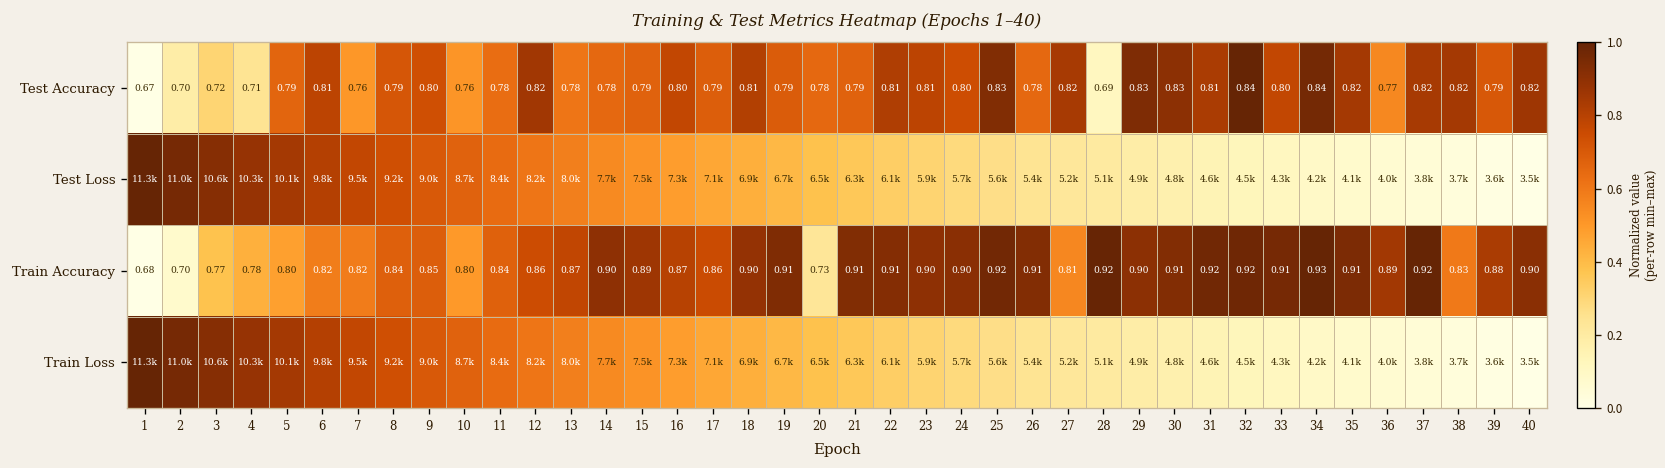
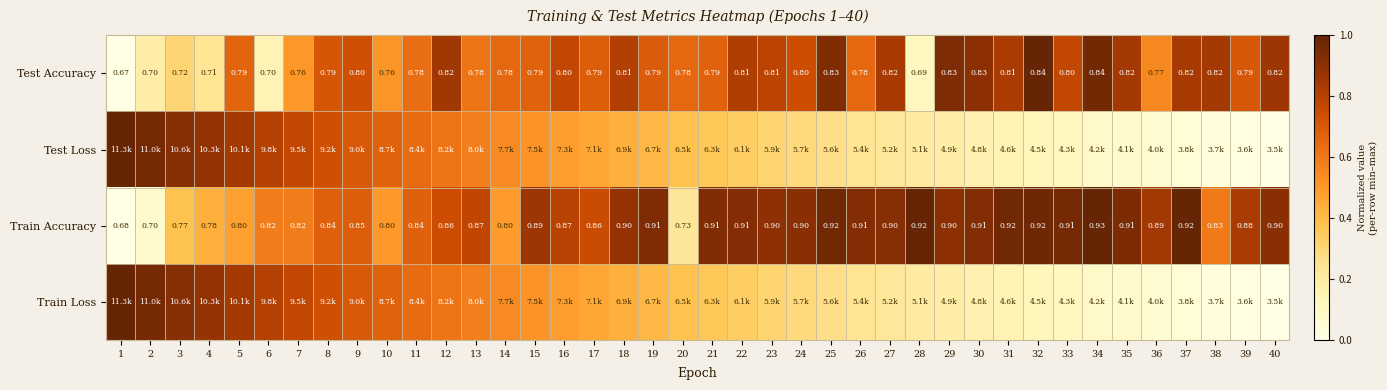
Test Accuracy, 6: 0.81 -> 0.70
Train Accuracy, 14: 0.90 -> 0.80
Train Accuracy, 27: 0.81 -> 0.90
